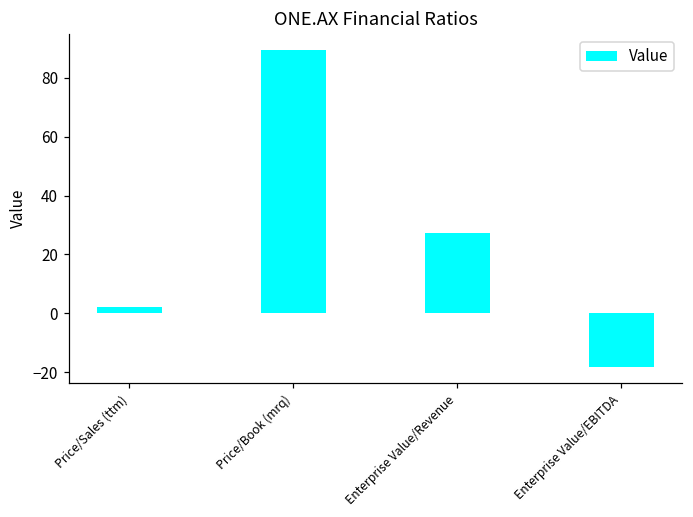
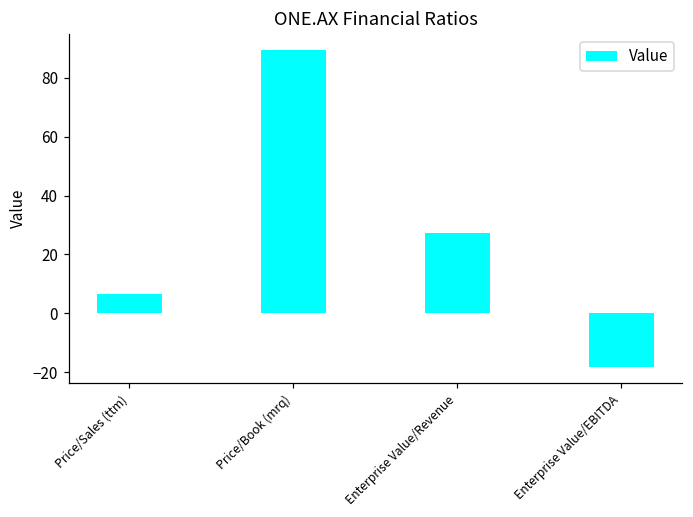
Price/Sales (ttm): 2 -> 7
